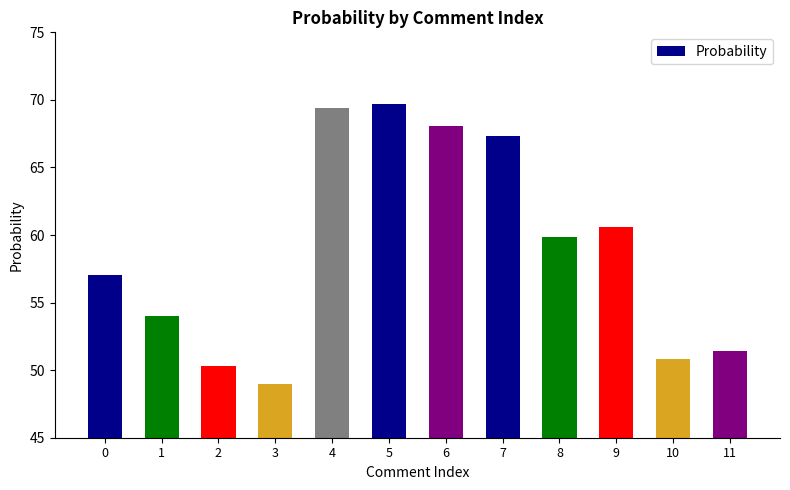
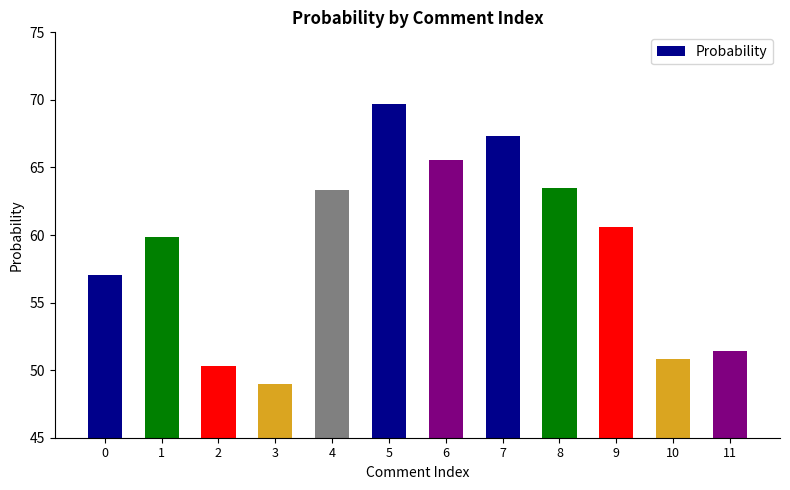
1: 54.0 -> 59.9
4: 69.4 -> 63.3
6: 68.1 -> 65.6
8: 59.9 -> 63.5
